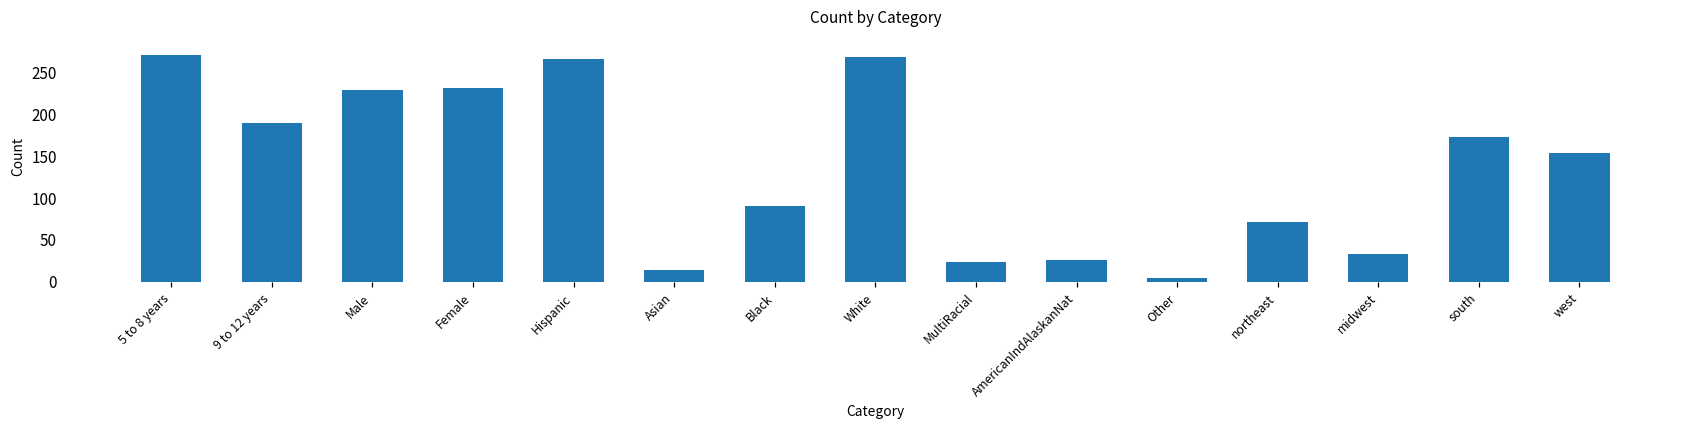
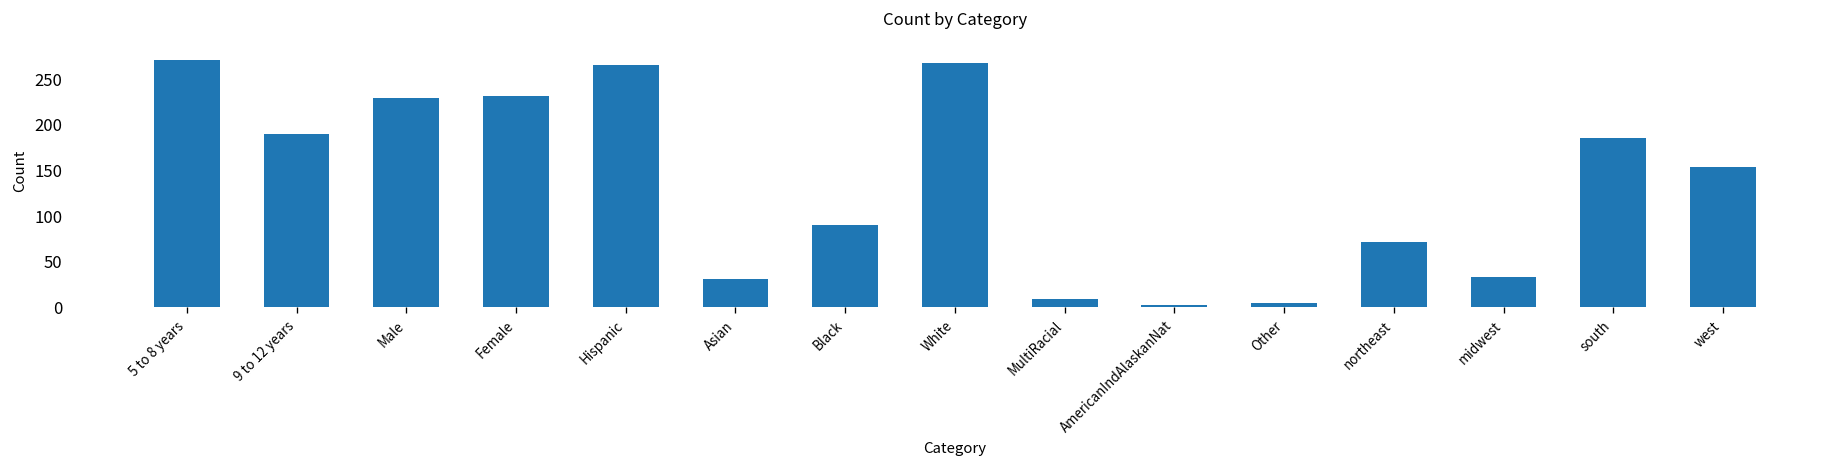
Asian: 10 -> 30
MultiRacial: 20 -> 10
AmericanIndAlaskanNat: 30 -> 0
south: 170 -> 190
